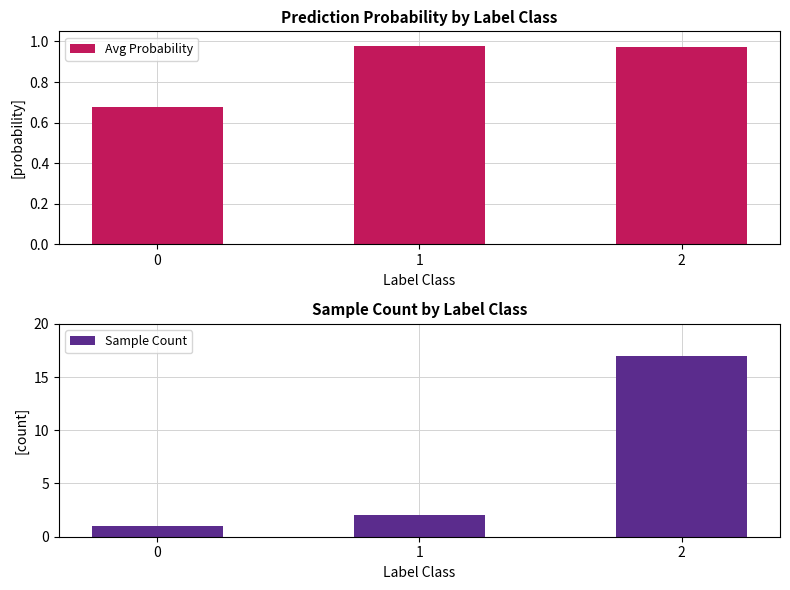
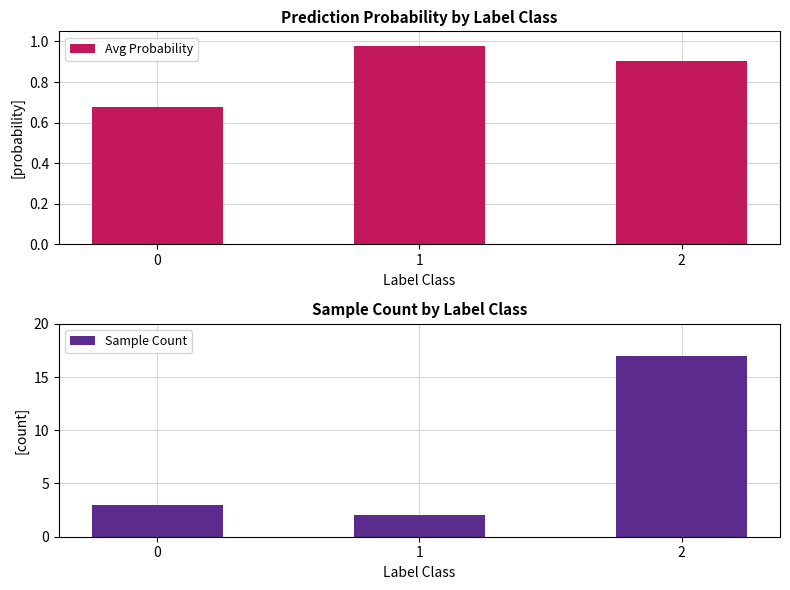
Prediction Probability by Label Class, 2: 0.97 -> 0.90
Sample Count by Label Class, 0: 1 -> 3
